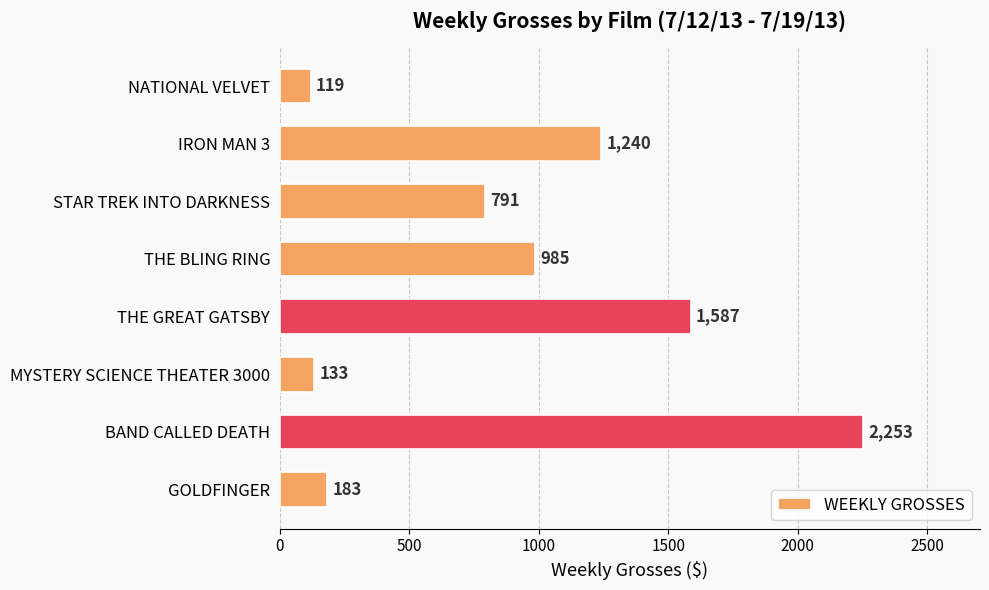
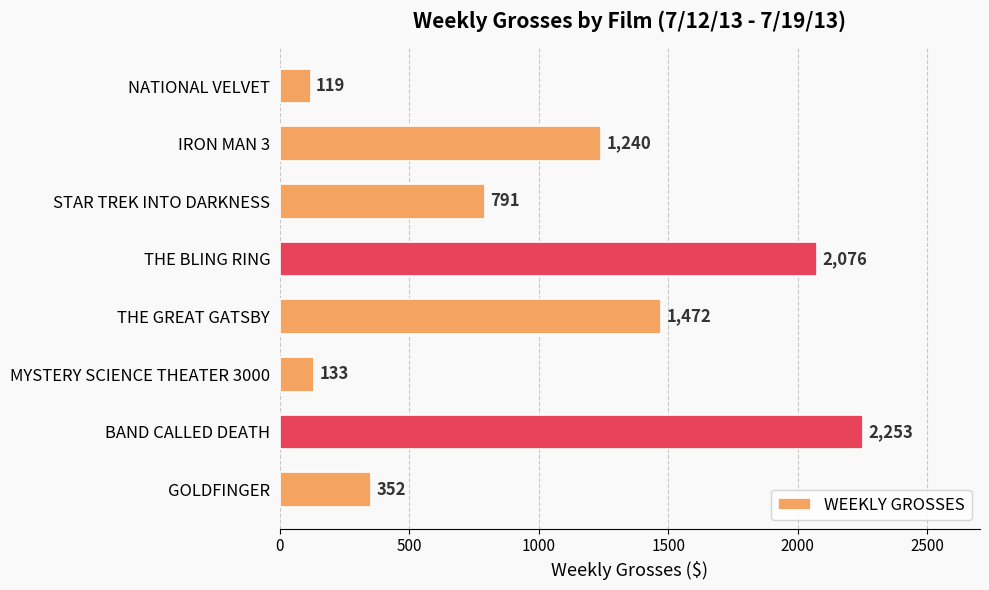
THE BLING RING: 985 -> 2,076
THE GREAT GATSBY: 1,587 -> 1,472
GOLDFINGER: 183 -> 352
